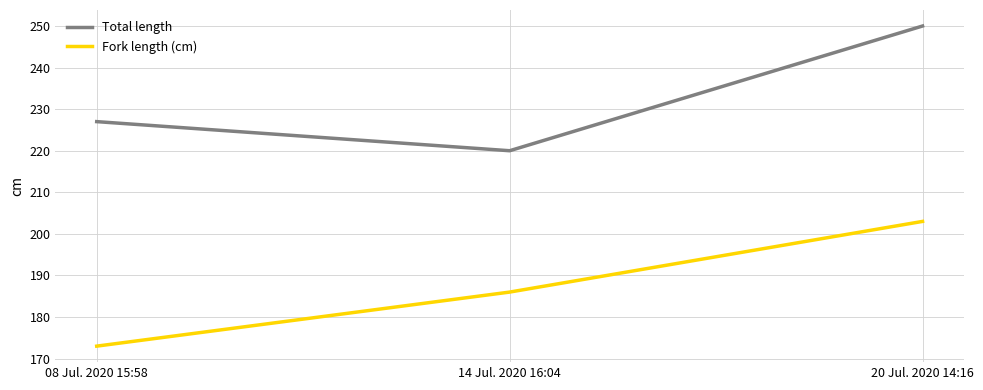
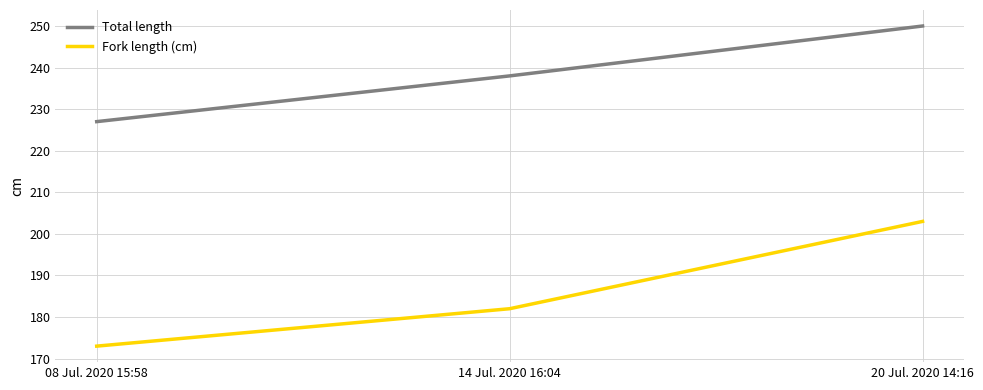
Total length, 14 Jul. 2020 16:04: 220 -> 238
Fork length (cm), 14 Jul. 2020 16:04: 186 -> 182
